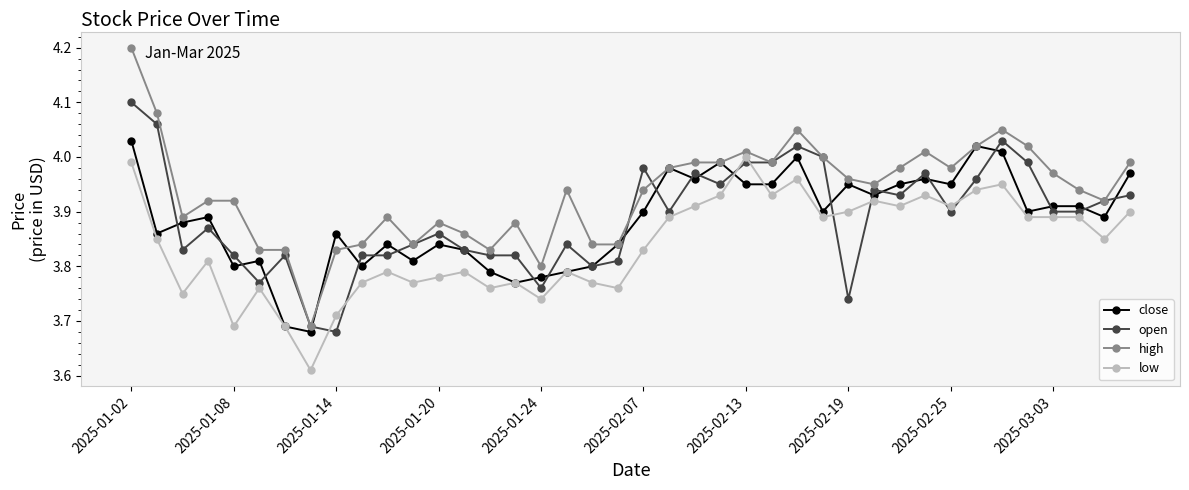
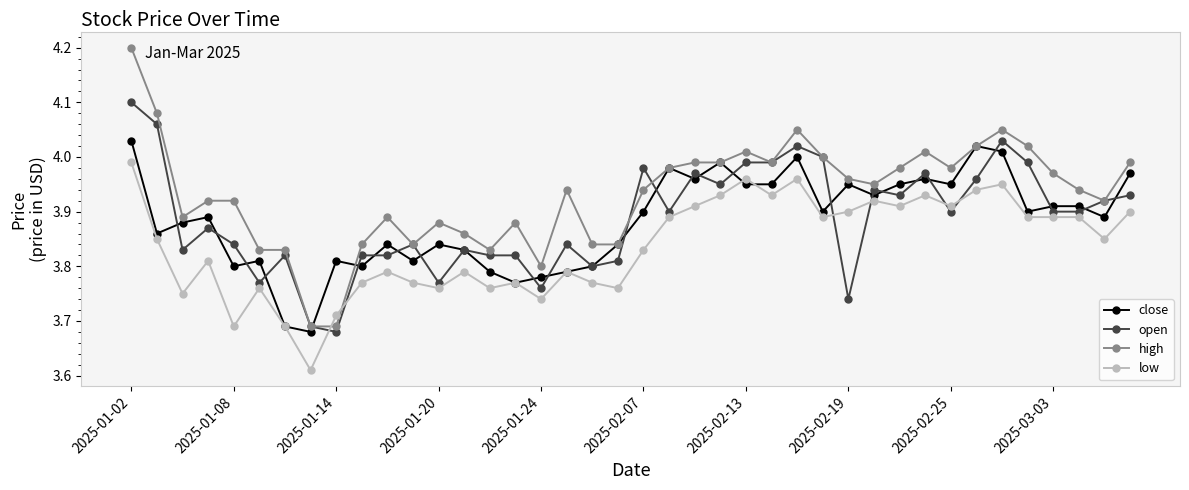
open, 2025-01-08: 3.82 -> 3.84
close, 2025-01-14: 3.86 -> 3.81
high, 2025-01-14: 3.83 -> 3.69
open, 2025-01-20: 3.86 -> 3.77
low, 2025-01-20: 3.78 -> 3.76
low, 2025-02-13: 4.00 -> 3.96
